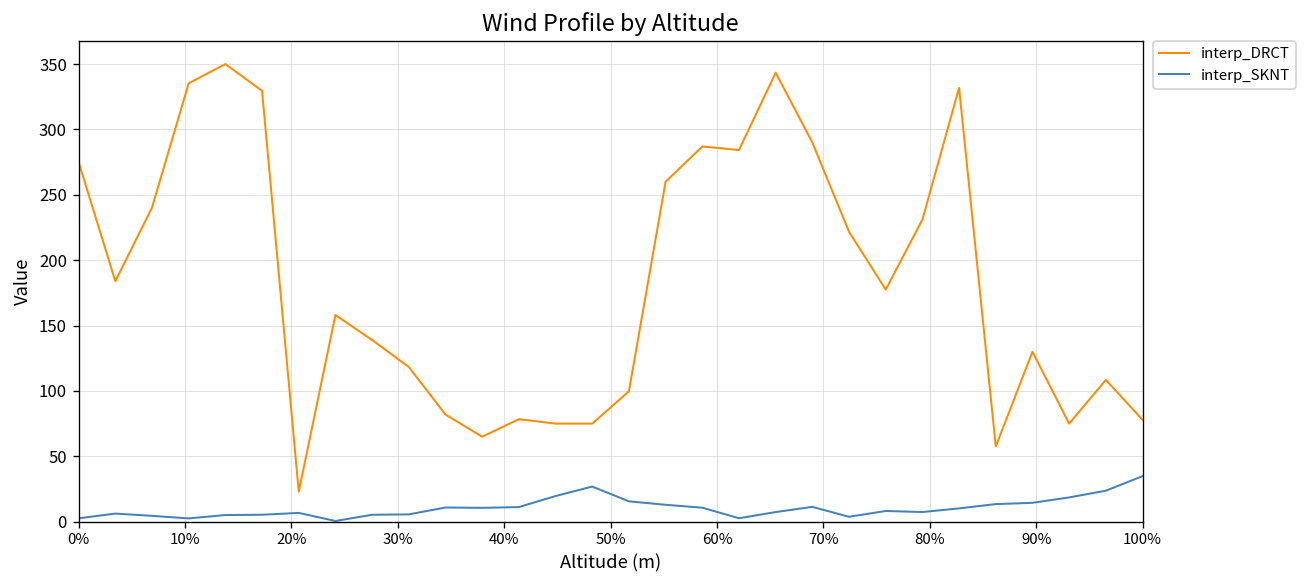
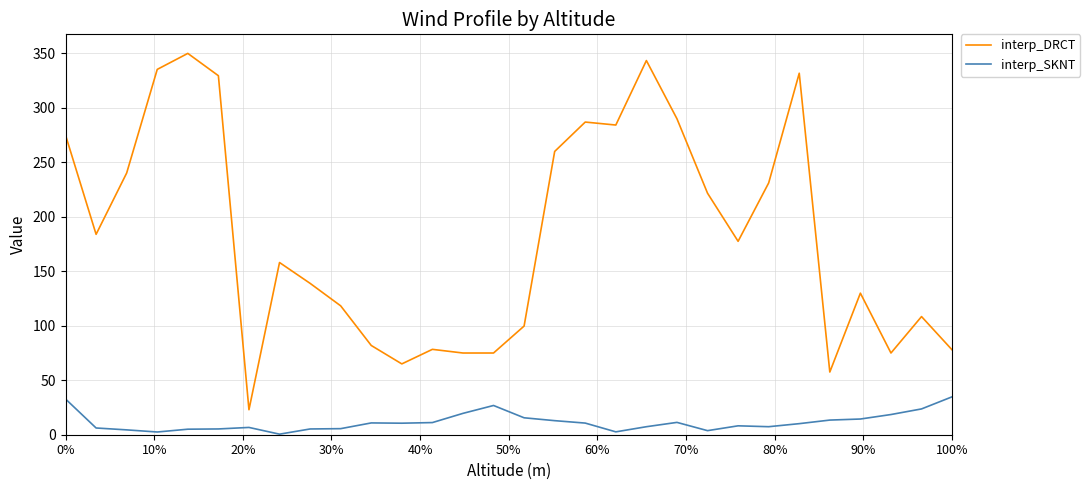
interp_SKNT, 0%: 3 -> 33
